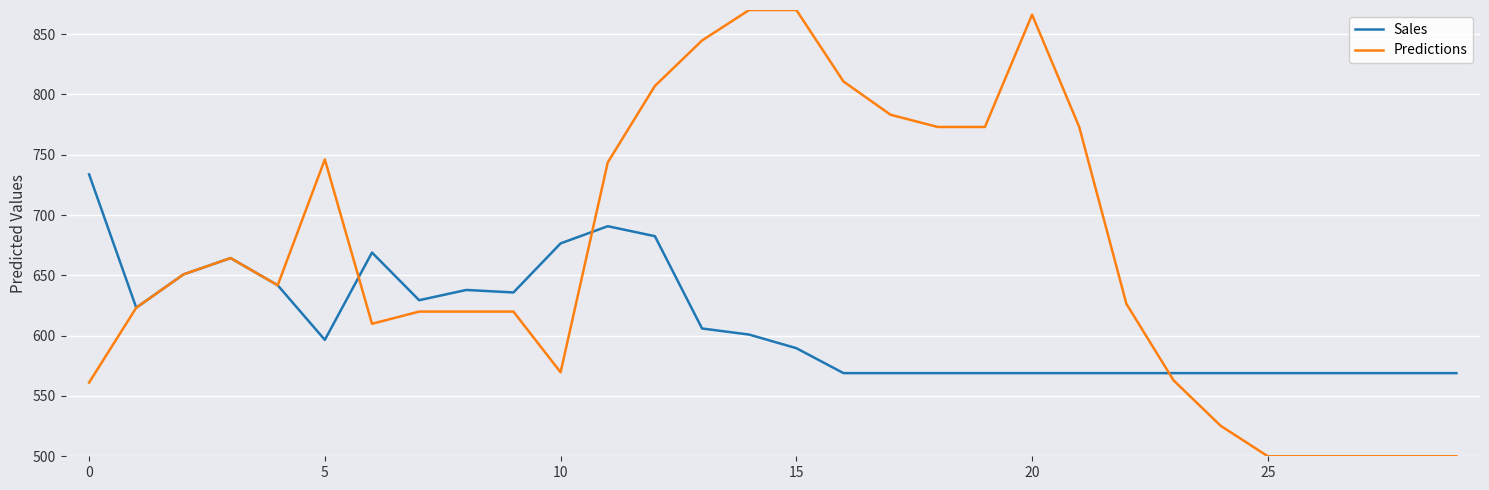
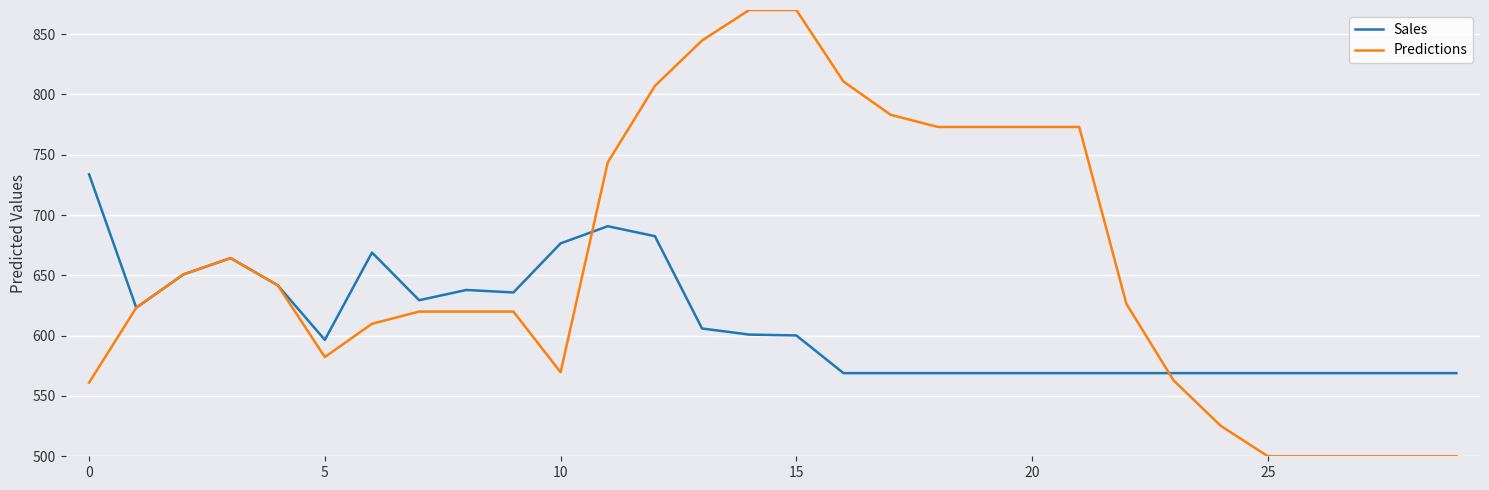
Predictions, 5: 746 -> 582
Sales, 15: 590 -> 600
Predictions, 20: 866 -> 773
